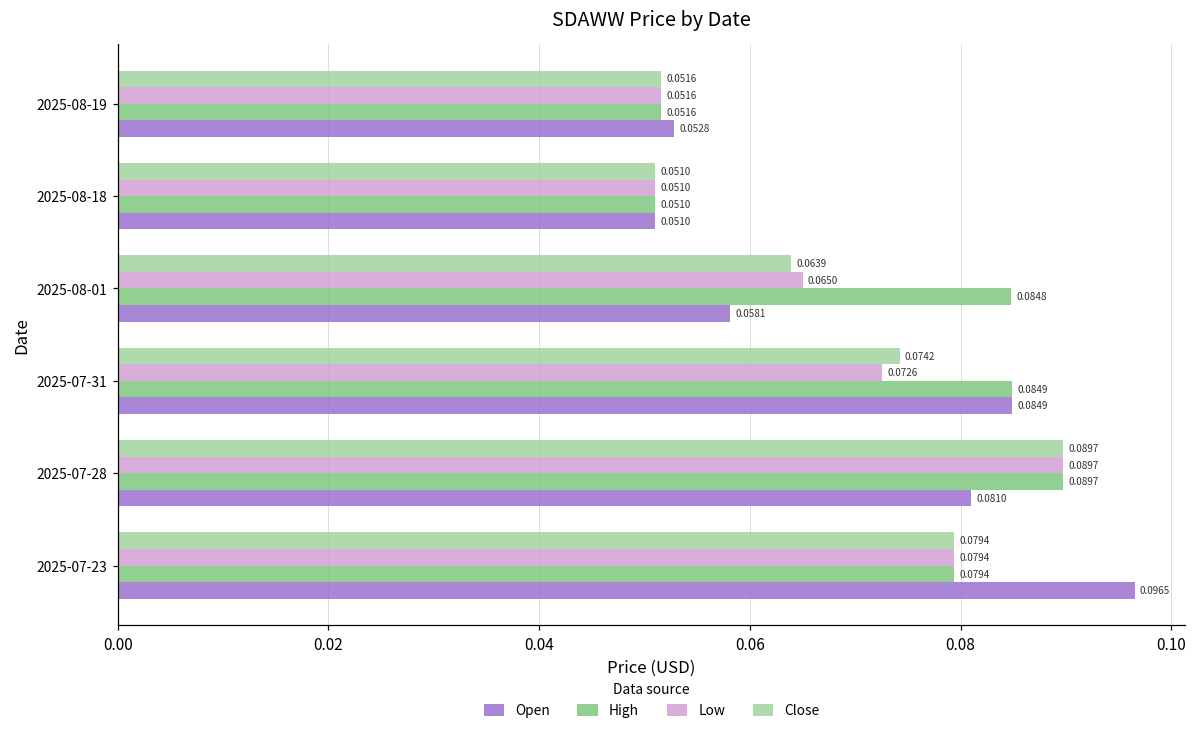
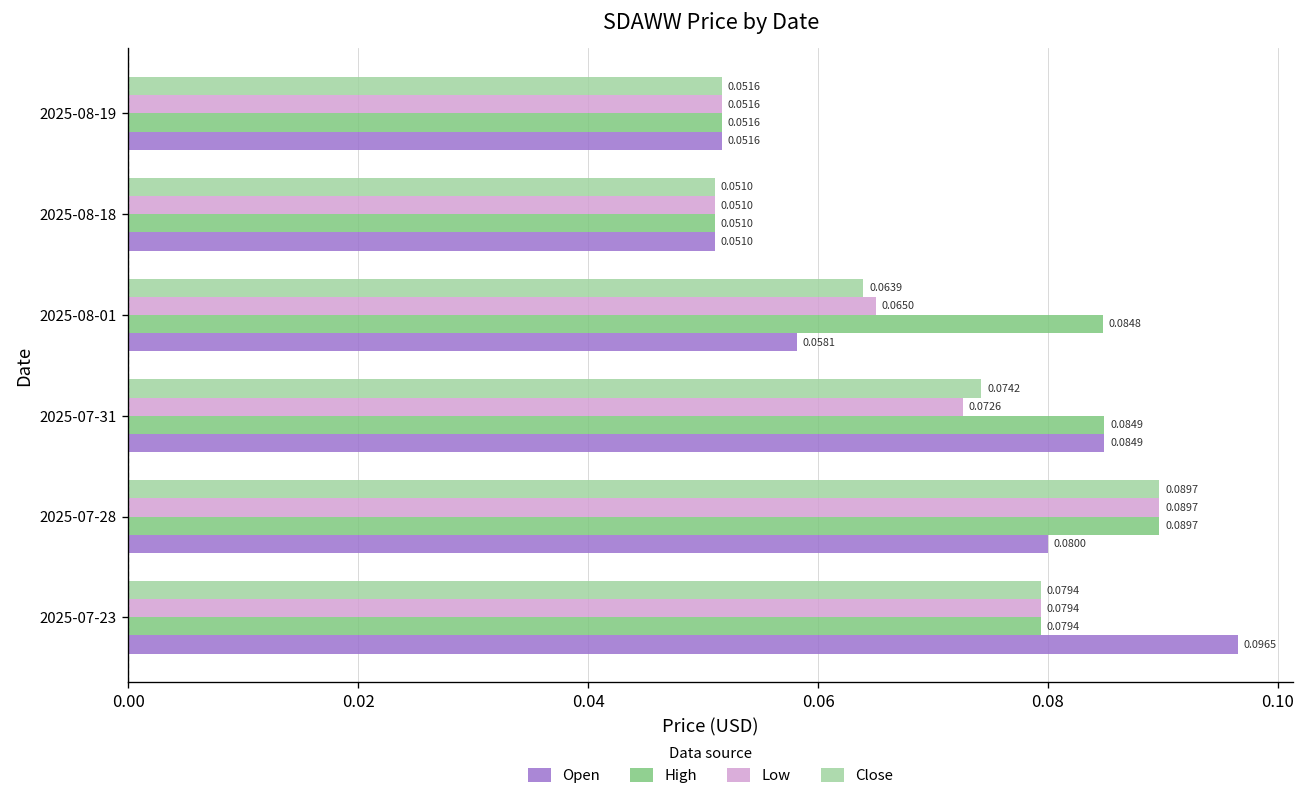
Open, 2025-08-19: 0.0528 -> 0.0516
Open, 2025-07-28: 0.0810 -> 0.0800
